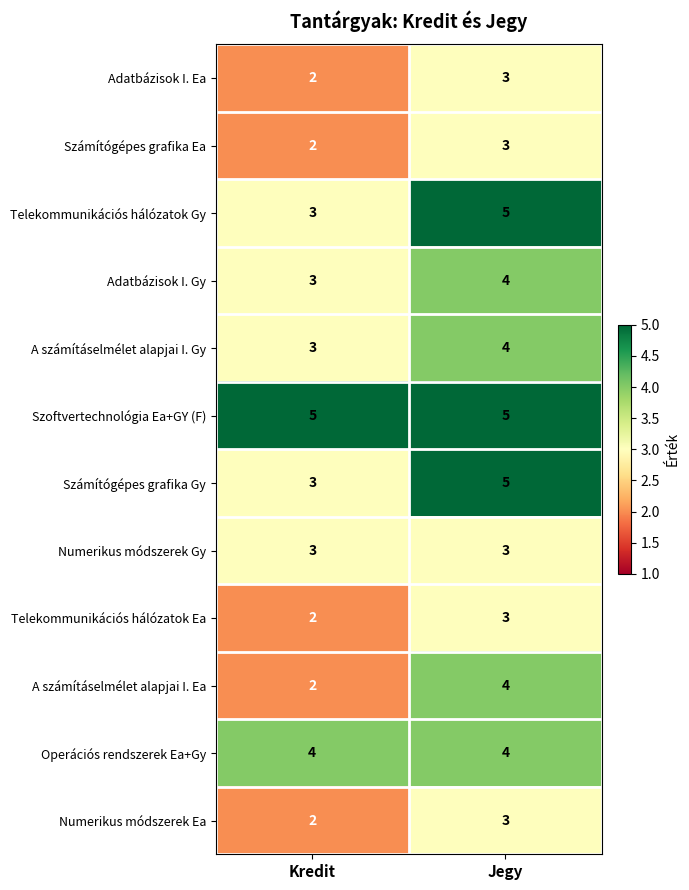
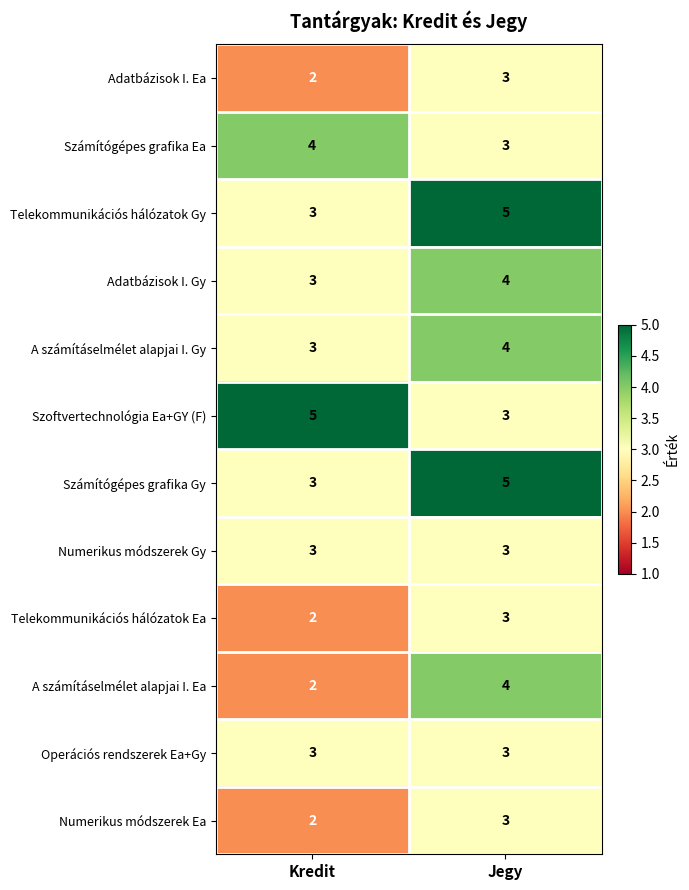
Számítógépes grafika Ea, Kredit: 2 -> 4
Szoftvertechnológia Ea+GY (F), Jegy: 5 -> 3
Operációs rendszerek Ea+Gy, Kredit: 4 -> 3
Operációs rendszerek Ea+Gy, Jegy: 4 -> 3
